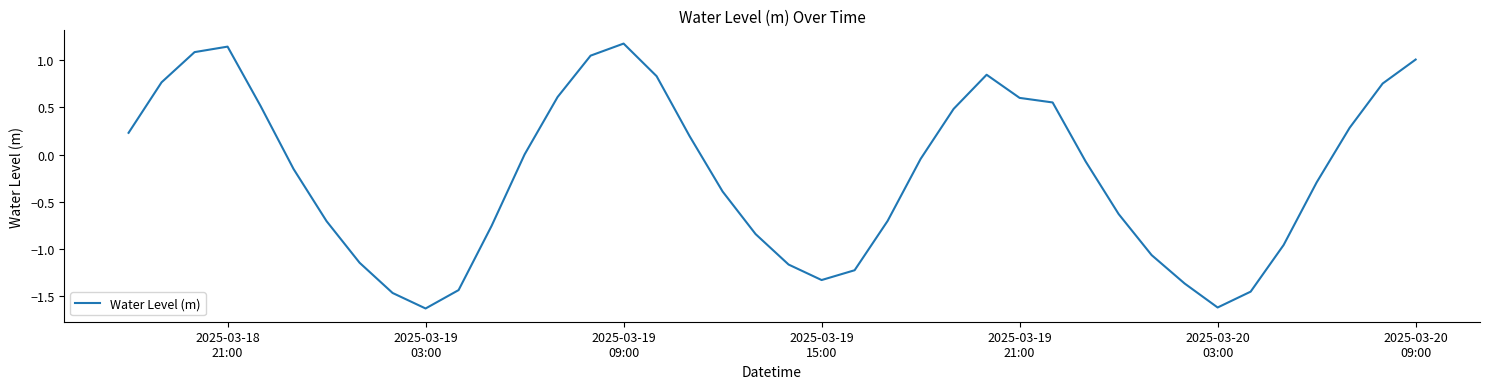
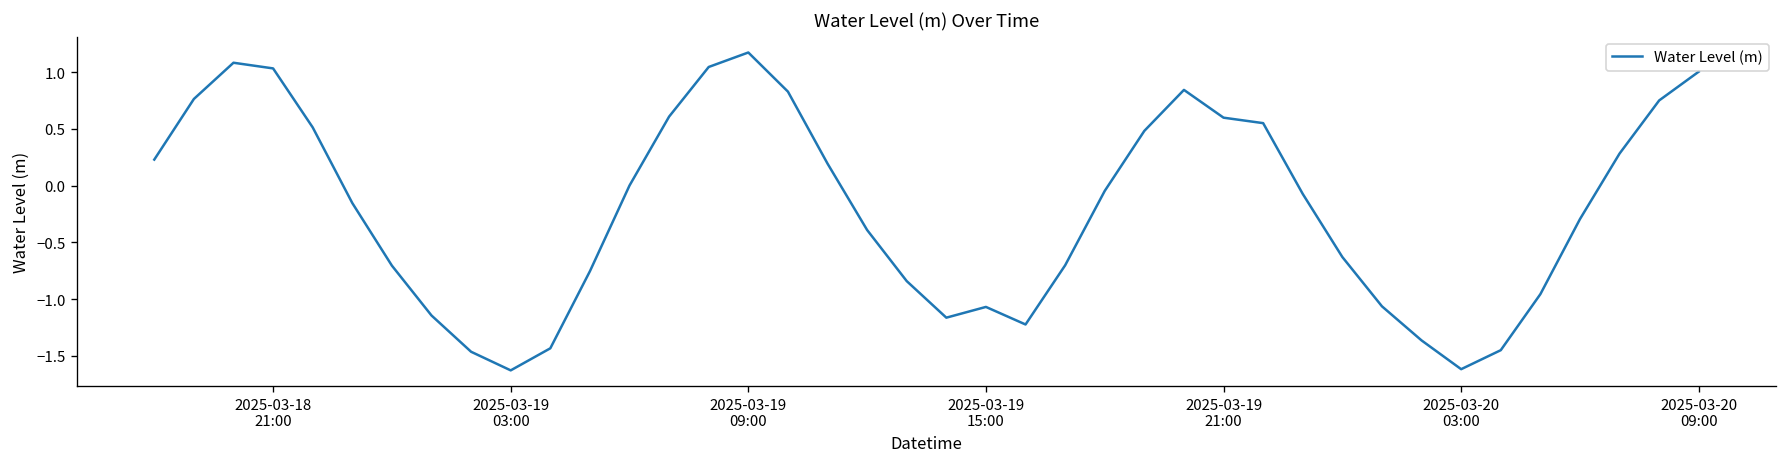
2025-03-18 21:00: 1.1 -> 1.0
2025-03-19 15:00: -1.3 -> -1.1
